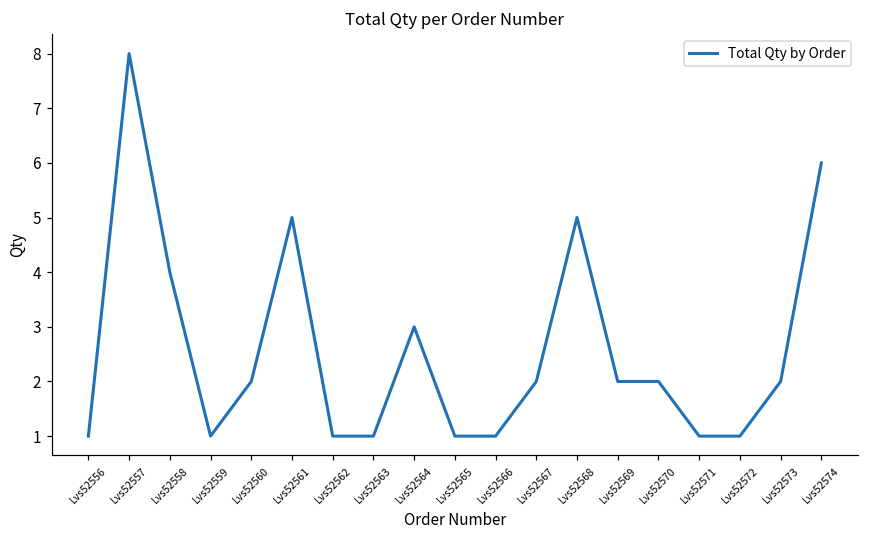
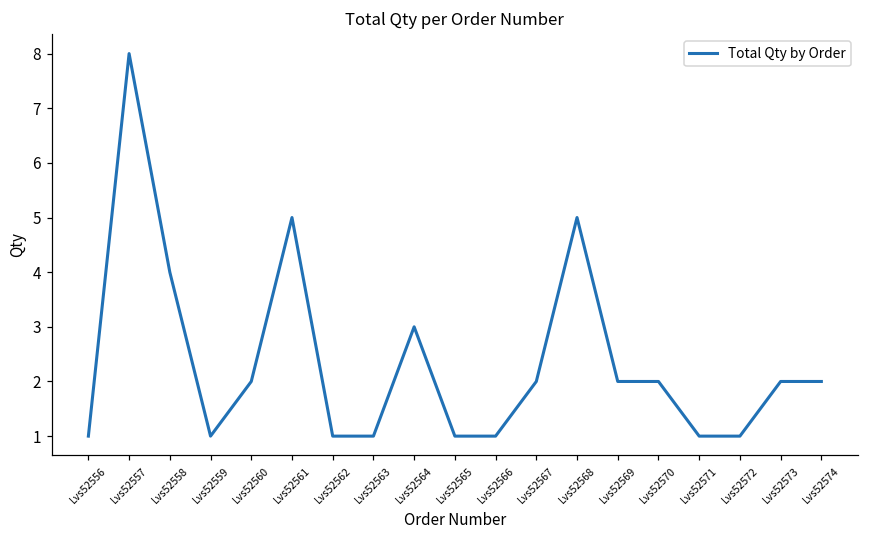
Lvs52574: 6 -> 2
